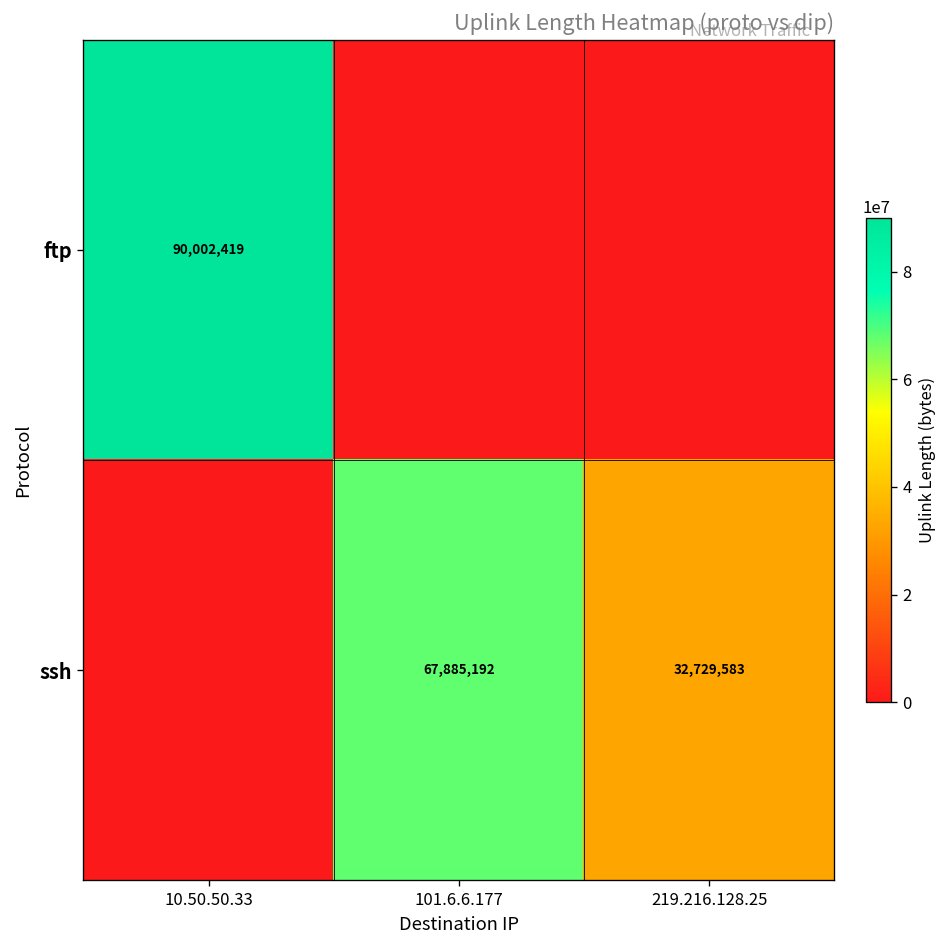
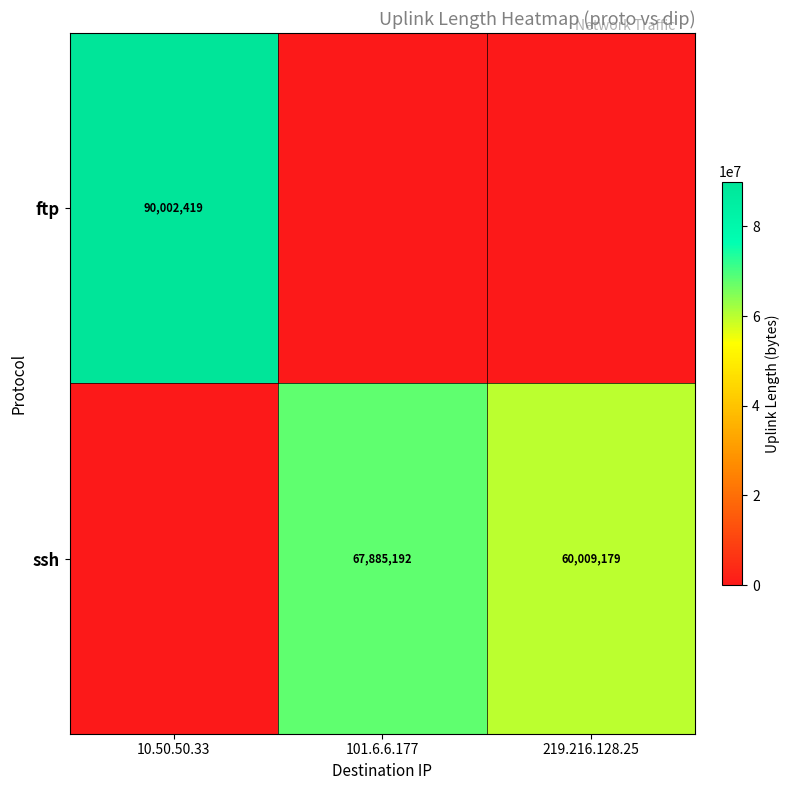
ssh, 219.216.128.25: 32,729,583 -> 60,009,179
